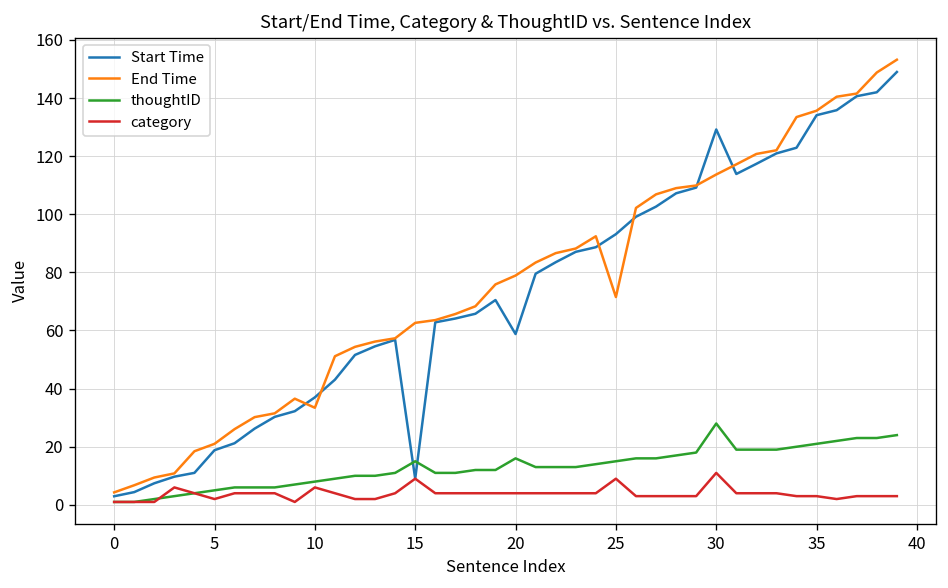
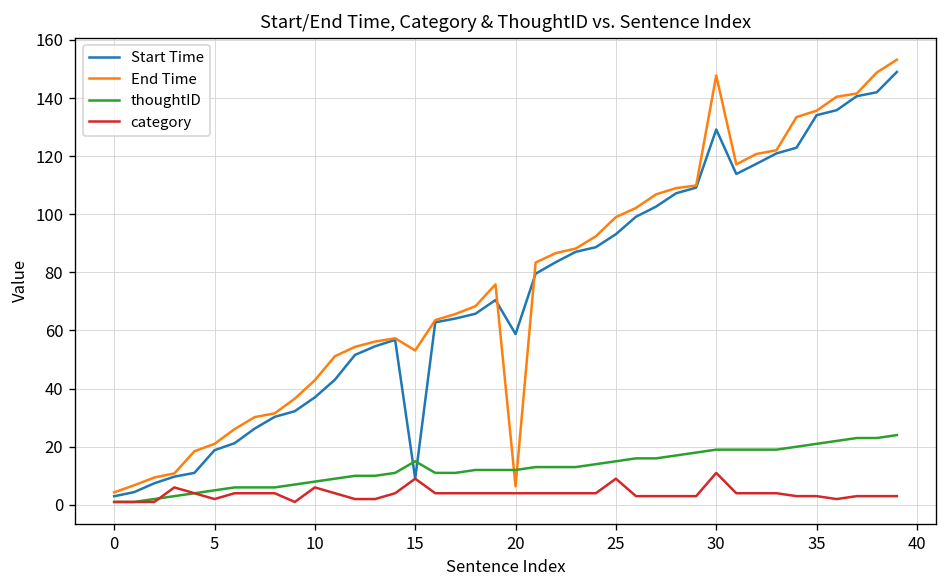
End Time, 10: 33 -> 43
End Time, 15: 63 -> 53
End Time, 20: 79 -> 6
thoughtID, 20: 16 -> 12
End Time, 25: 72 -> 99
End Time, 30: 114 -> 148
thoughtID, 30: 28 -> 19
